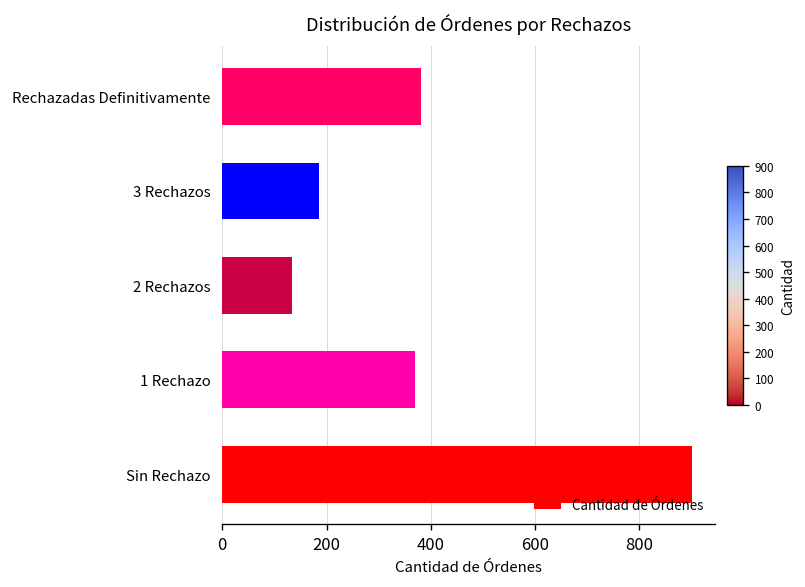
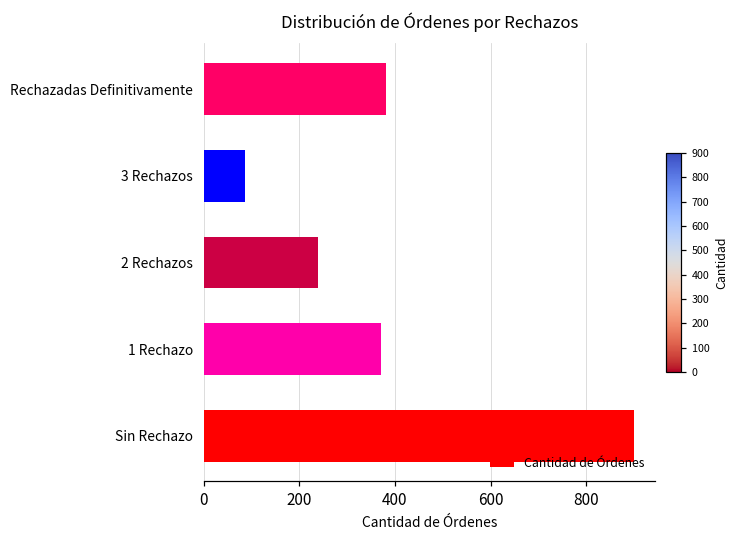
3 Rechazos: 190 -> 90
2 Rechazos: 130 -> 240
